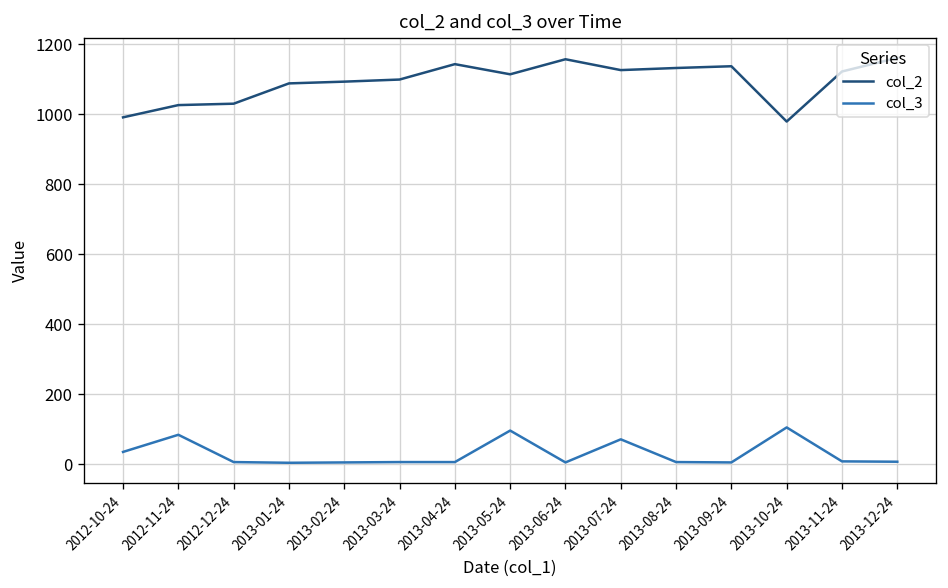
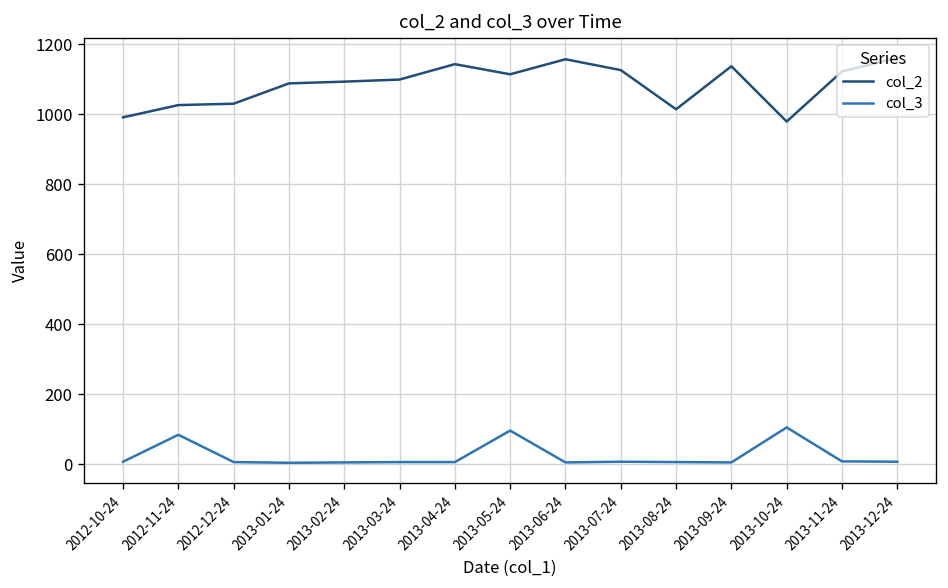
col_3, 2012-10-24: 40 -> 10
col_3, 2013-07-24: 70 -> 10
col_2, 2013-08-24: 1130 -> 1010
